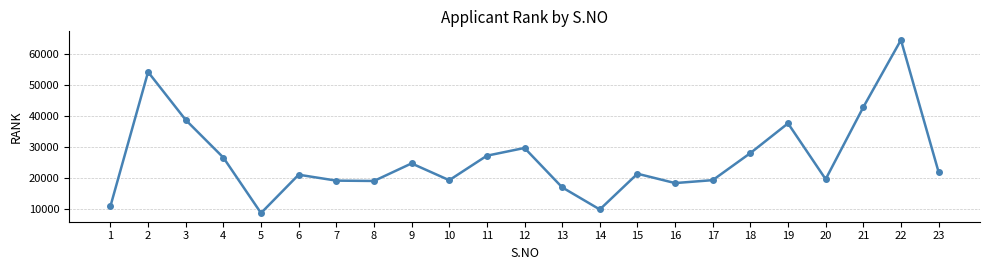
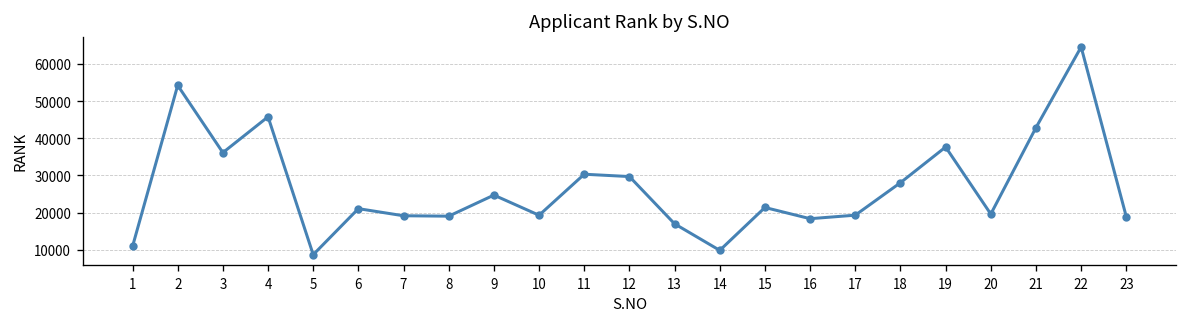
3: 39000 -> 36000
4: 27000 -> 46000
11: 27000 -> 30000
23: 22000 -> 19000
